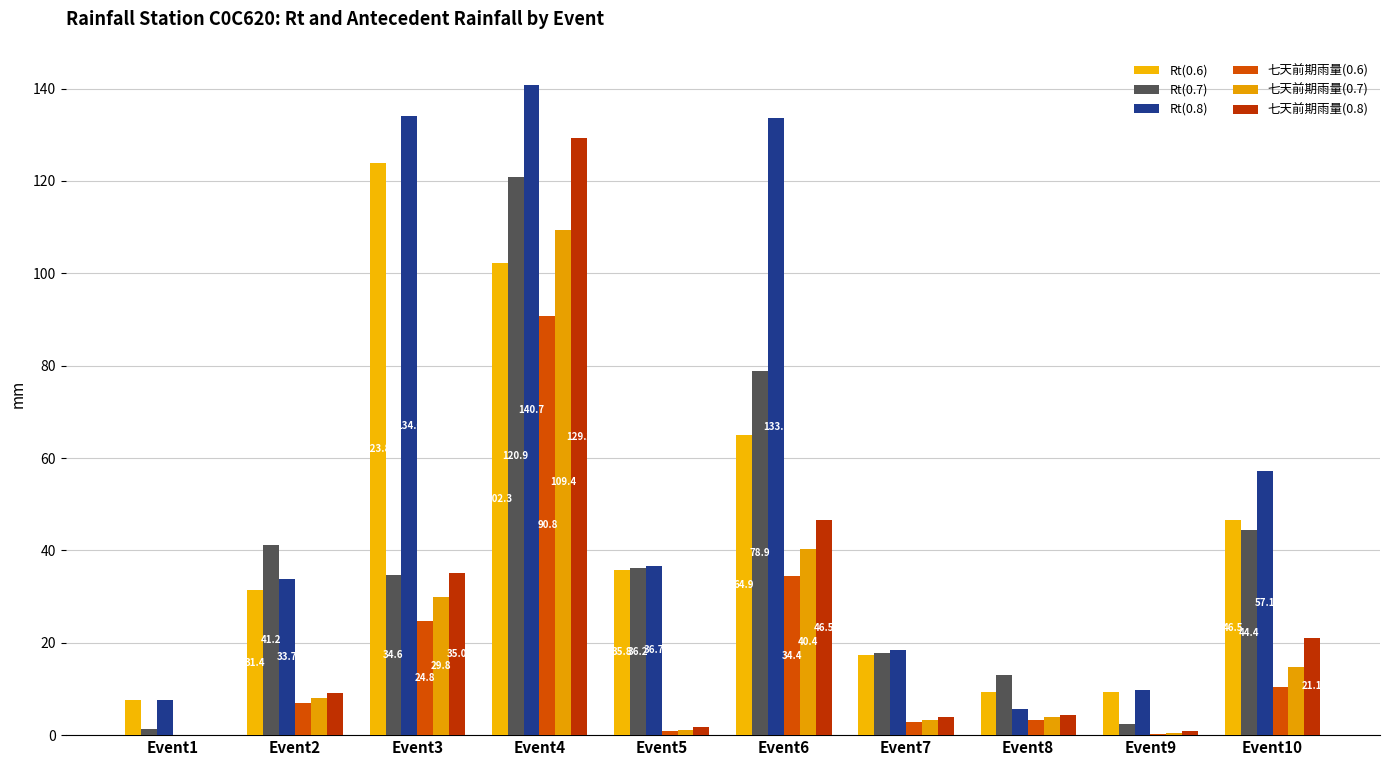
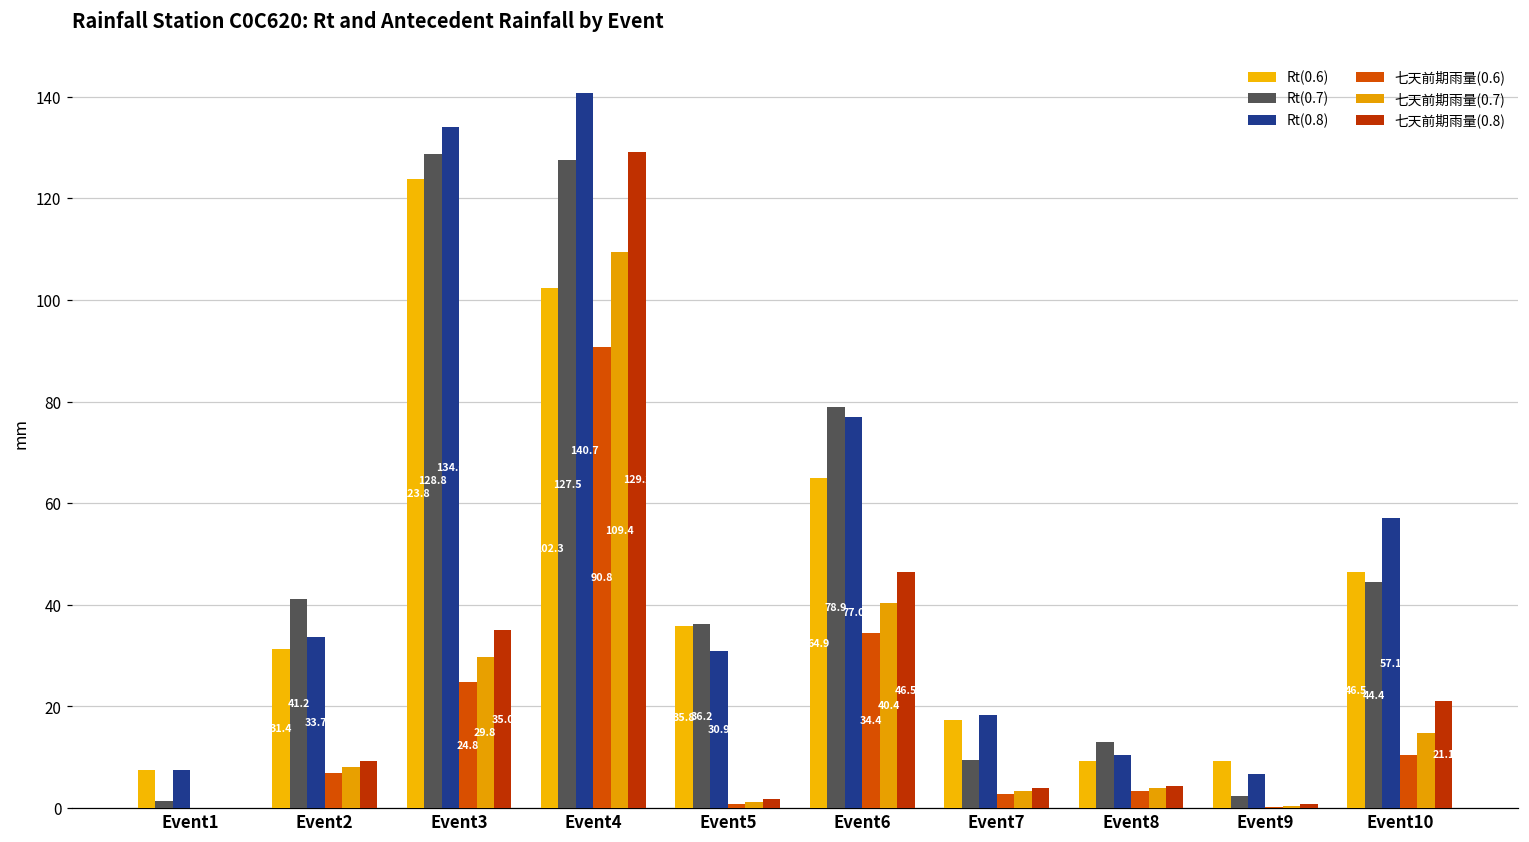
Rt(0.7), Event3: 34.6 -> 128.8
Rt(0.7), Event4: 120.9 -> 127.5
Rt(0.8), Event5: 36.7 -> 30.9
Rt(0.8), Event6: 133.6 -> 77.0
Rt(0.7), Event7: 18 -> 10
Rt(0.8), Event8: 6 -> 10
Rt(0.8), Event9: 10 -> 7
